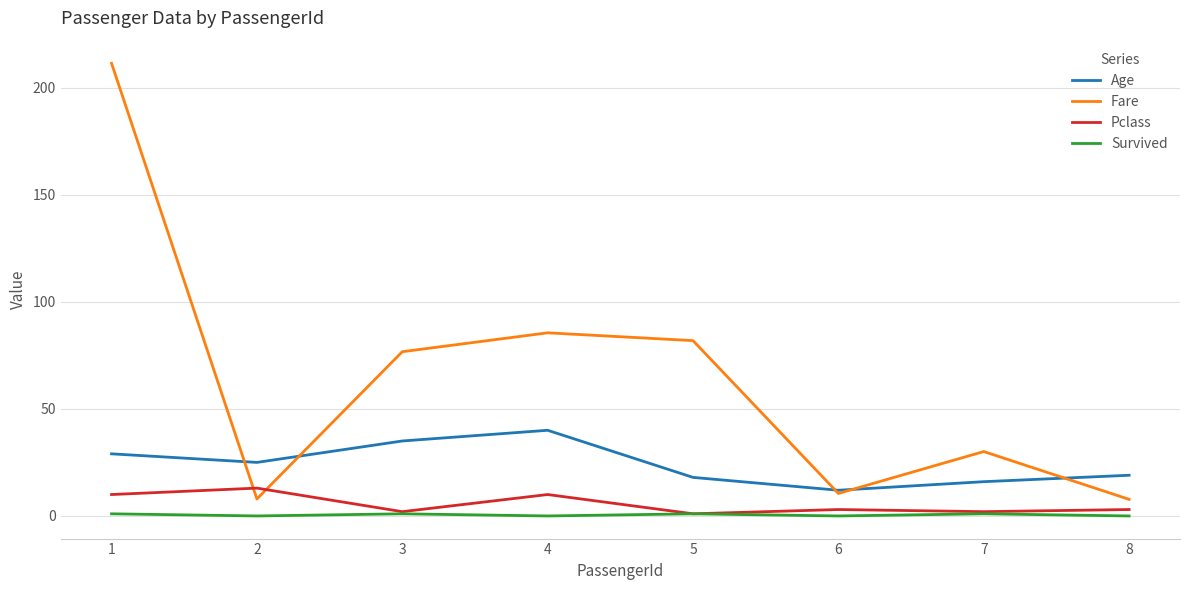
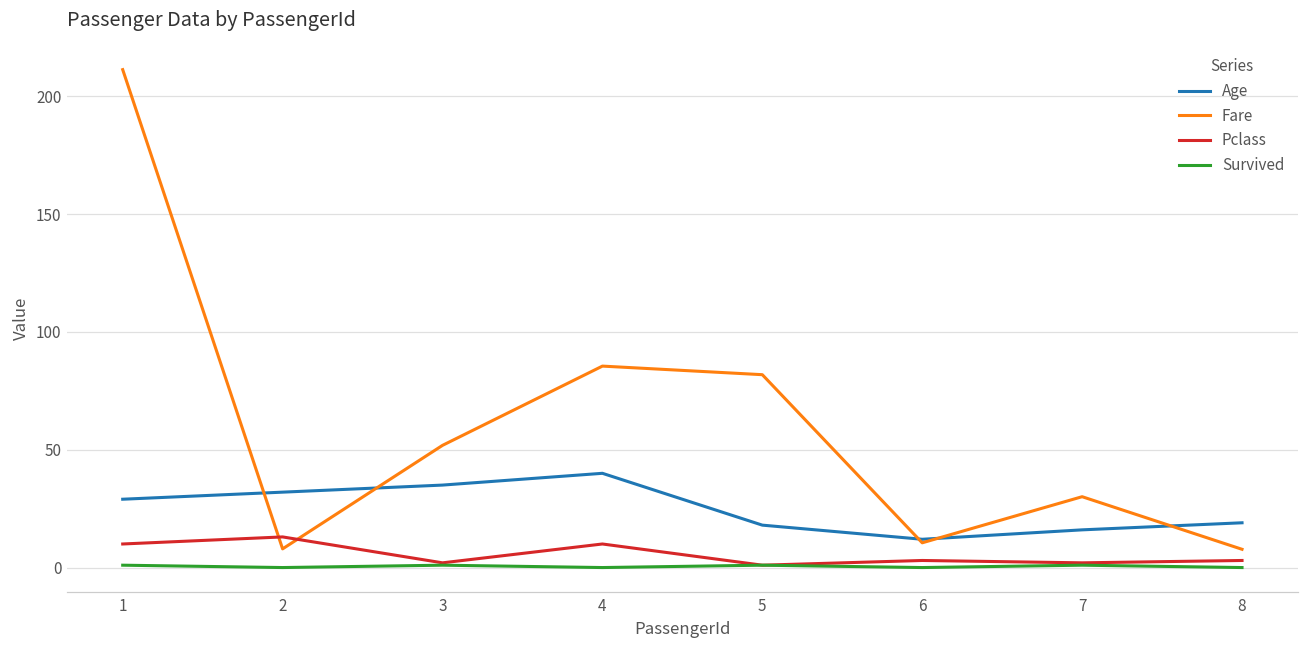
Age, 2: 25 -> 32
Fare, 3: 77 -> 52
